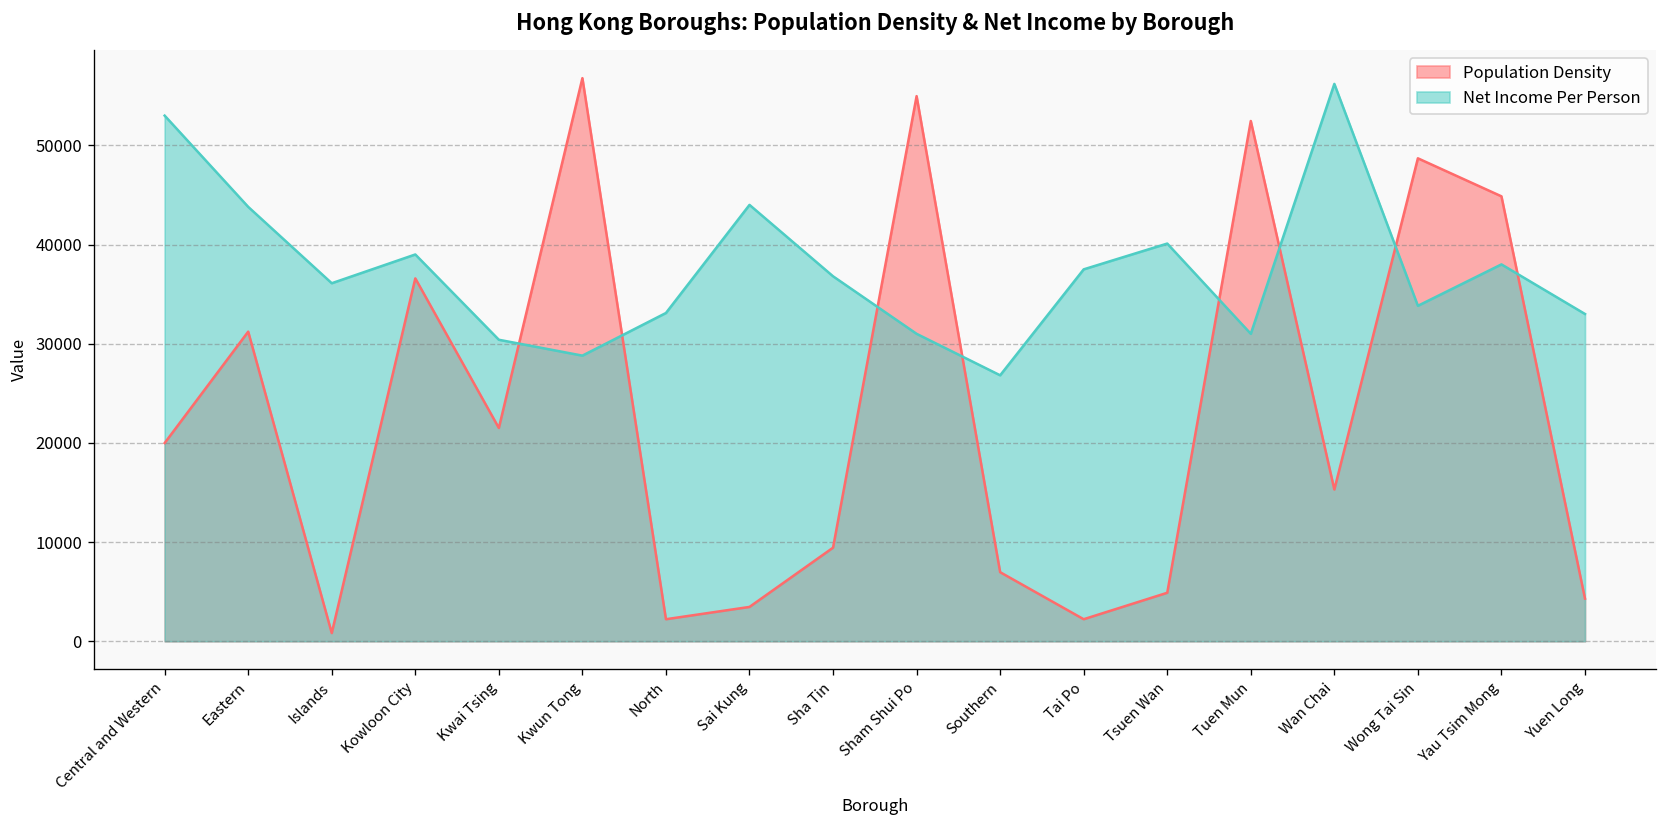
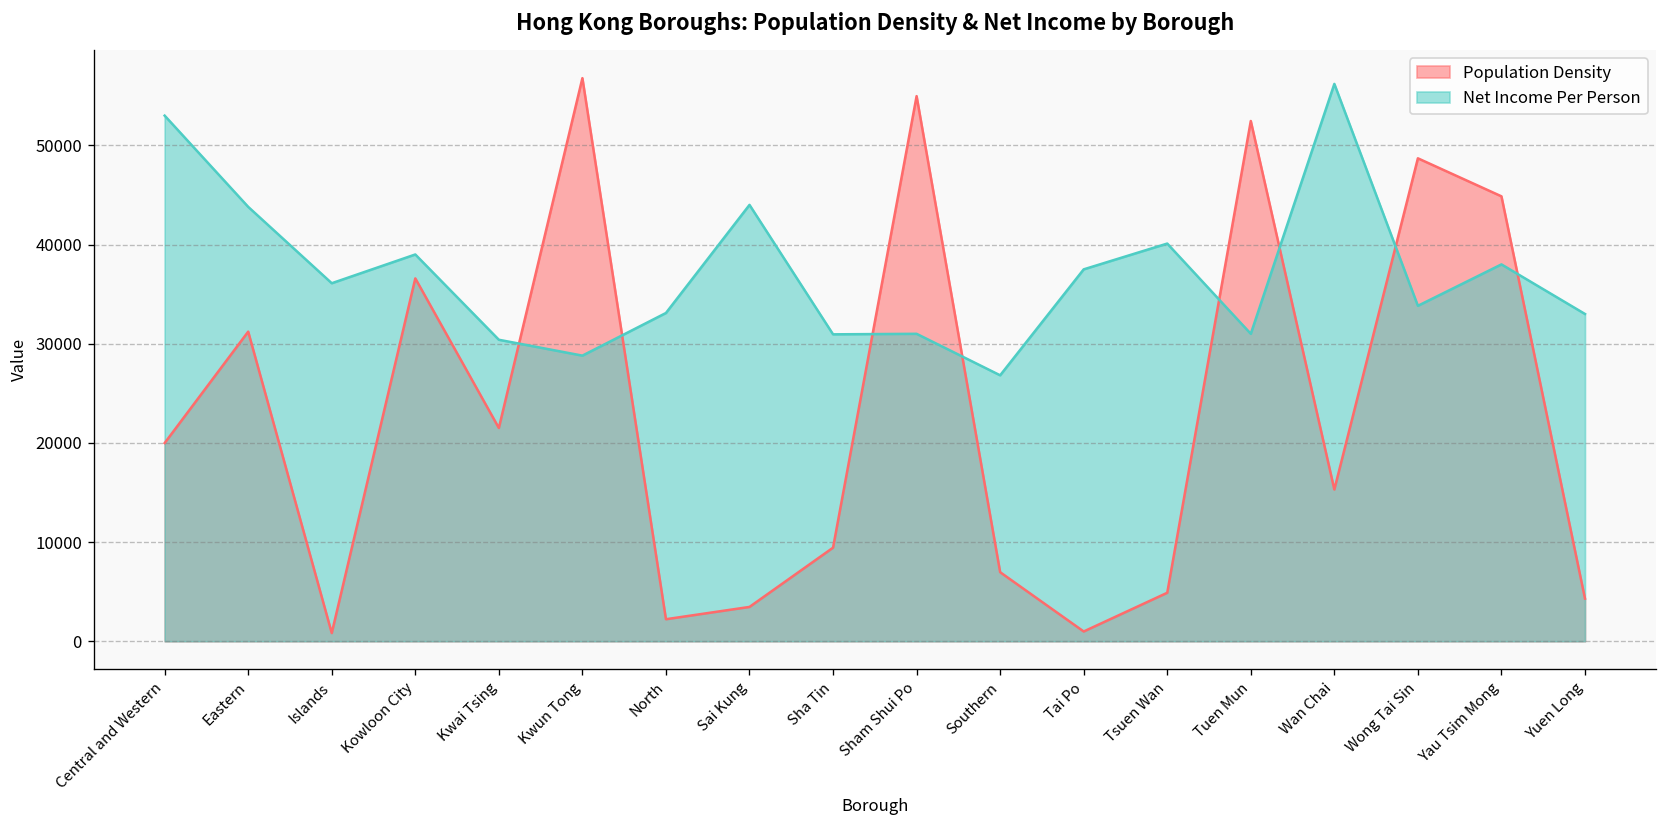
Net Income Per Person, Sha Tin: 37000 -> 31000
Population Density, Tai Po: 2000 -> 1000
